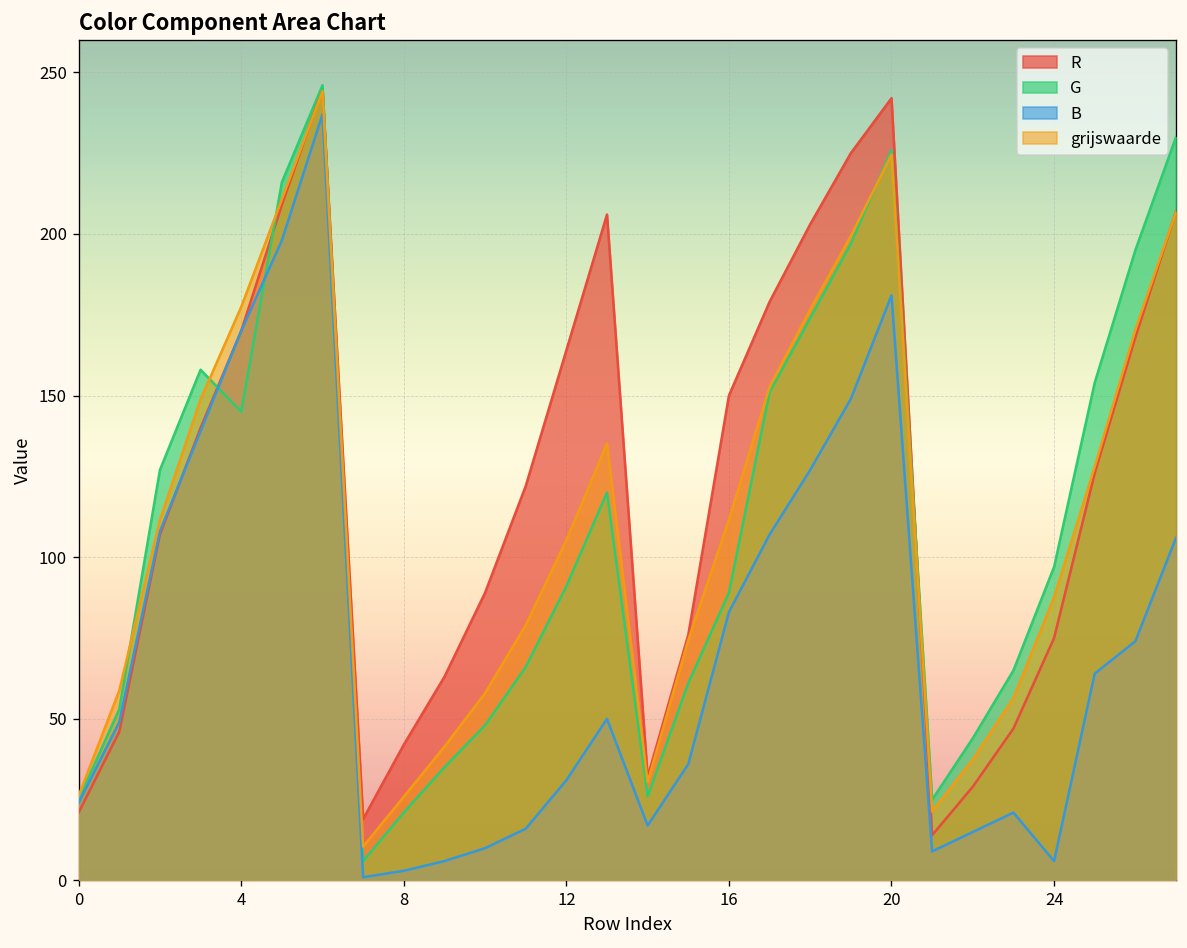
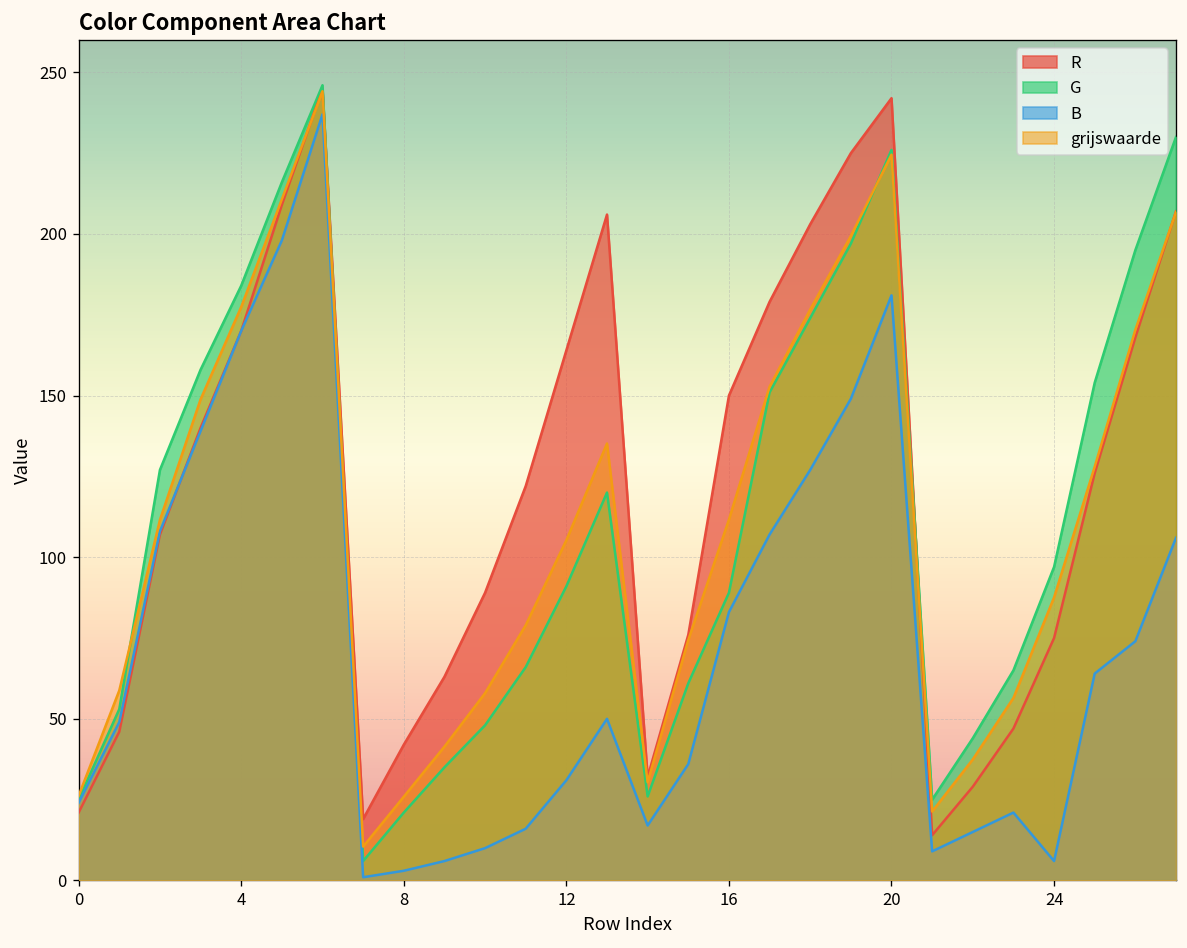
G, 4: 145 -> 184
